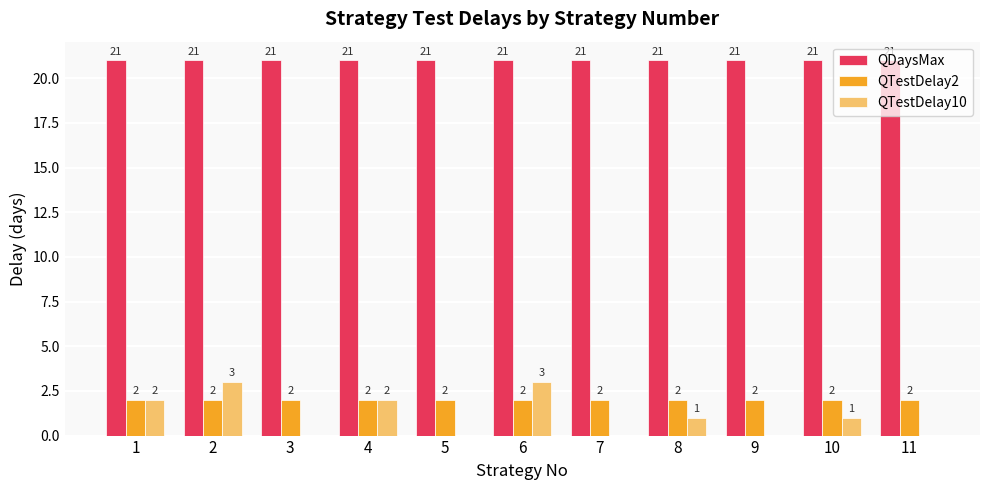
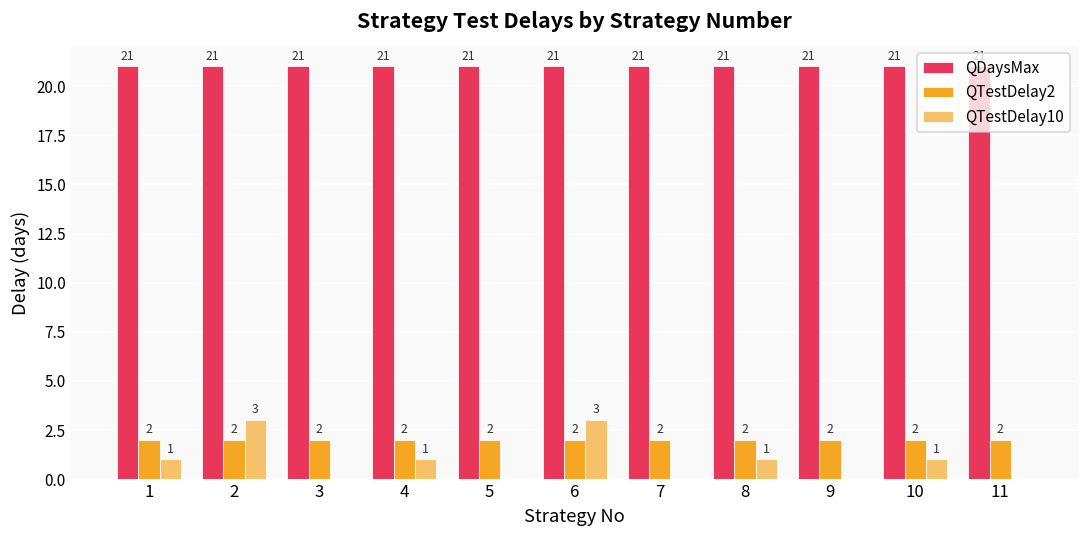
QTestDelay10, 1: 2 -> 1
QTestDelay10, 4: 2 -> 1
